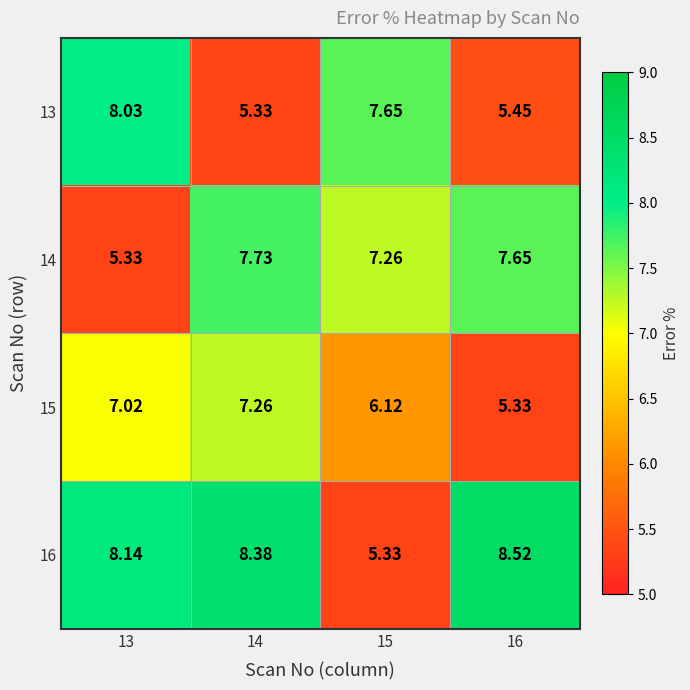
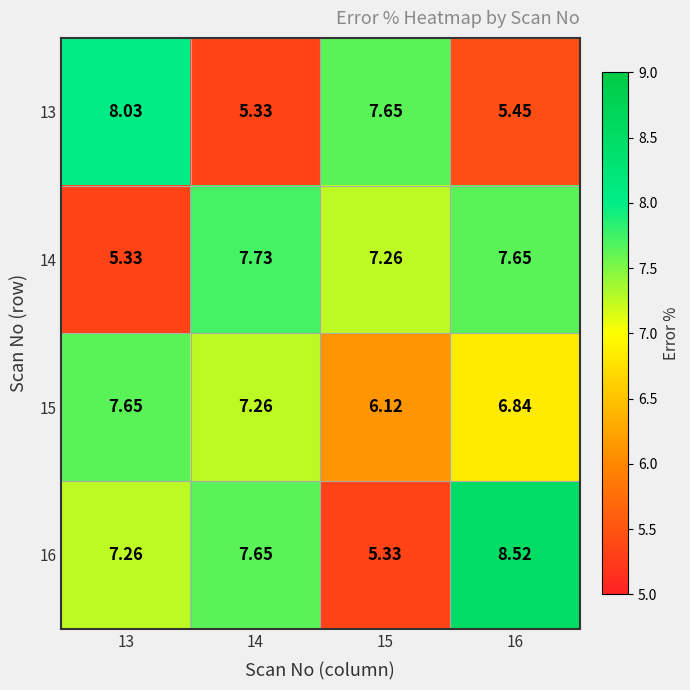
15, 13: 7.02 -> 7.65
15, 16: 5.33 -> 6.84
16, 13: 8.14 -> 7.26
16, 14: 8.38 -> 7.65
